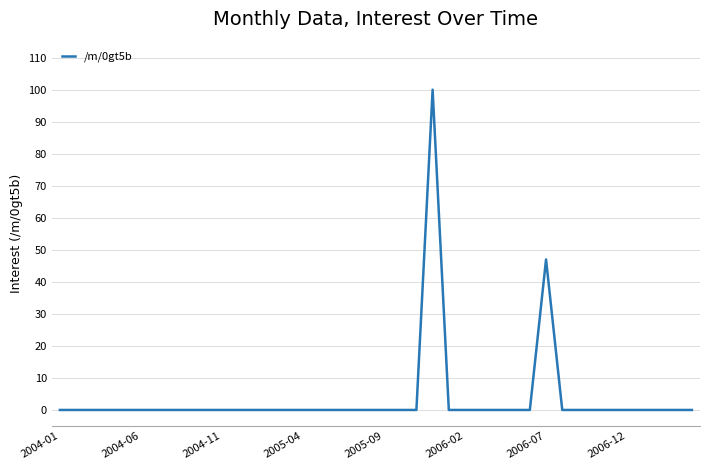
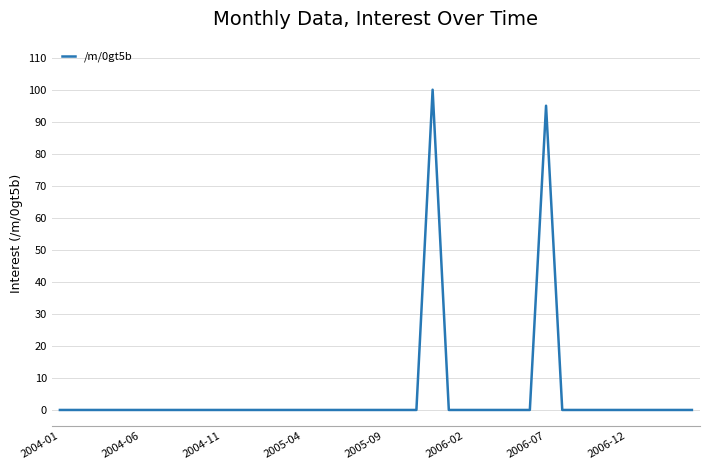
2006-07: 47 -> 95
